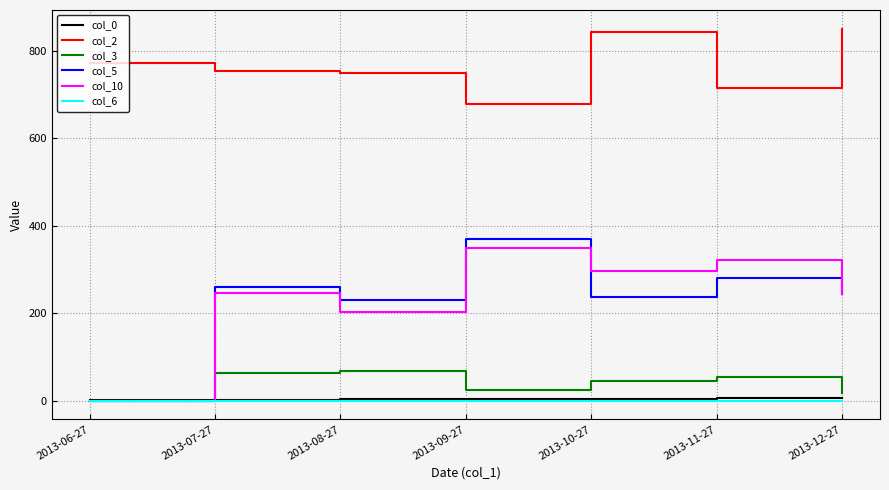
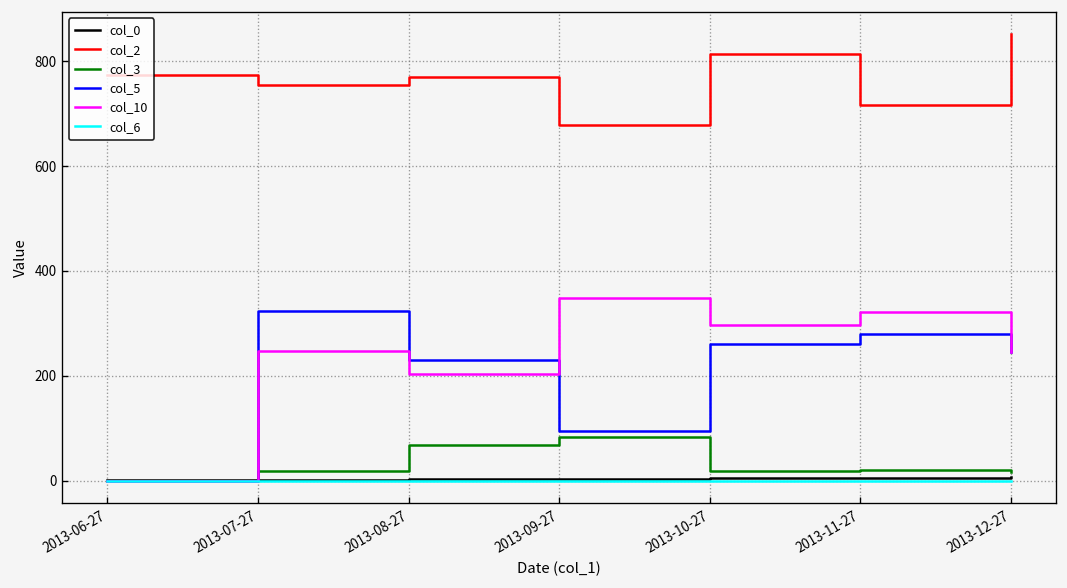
col_3, 2013-07-27: 60 -> 20
col_5, 2013-07-27: 260 -> 320
col_2, 2013-08-27: 750 -> 770
col_3, 2013-09-27: 30 -> 80
col_5, 2013-09-27: 370 -> 90
col_2, 2013-10-27: 840 -> 810
col_3, 2013-10-27: 50 -> 20
col_5, 2013-10-27: 240 -> 260
col_3, 2013-11-27: 60 -> 20
